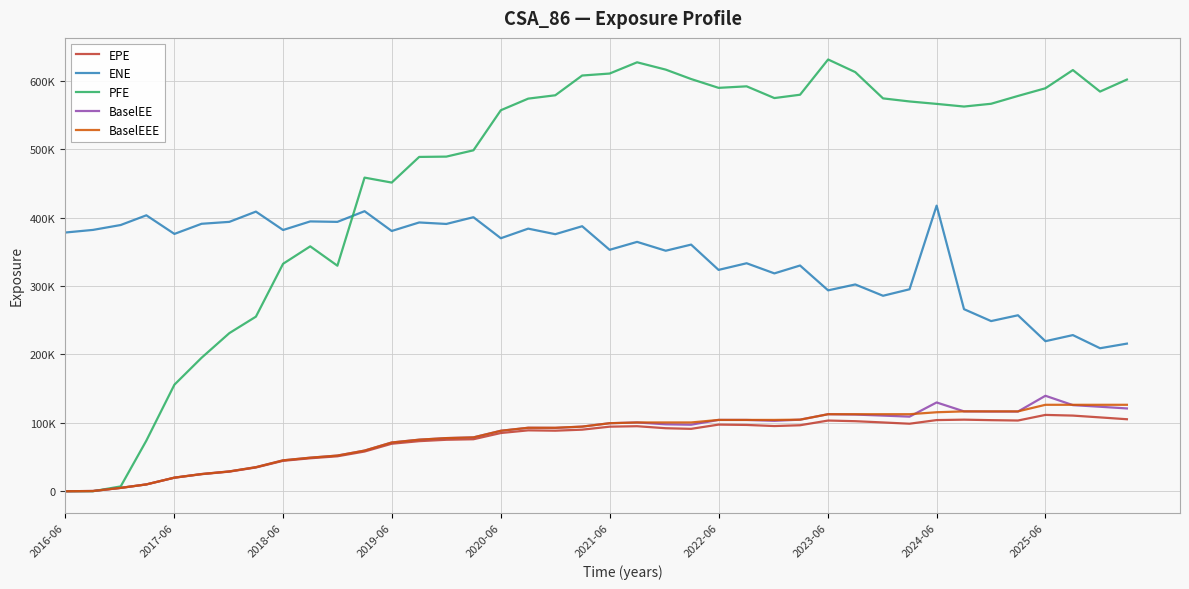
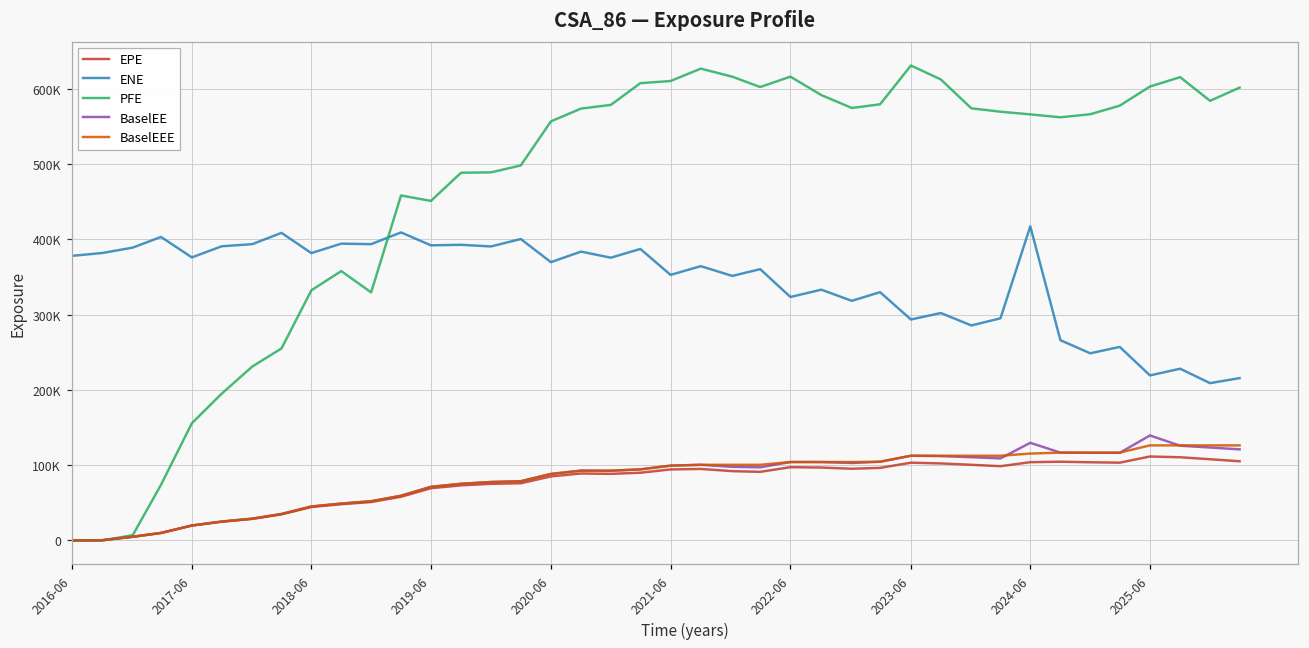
ENE, 2019-06: 380000 -> 390000
PFE, 2022-06: 590000 -> 620000
PFE, 2025-06: 590000 -> 600000
